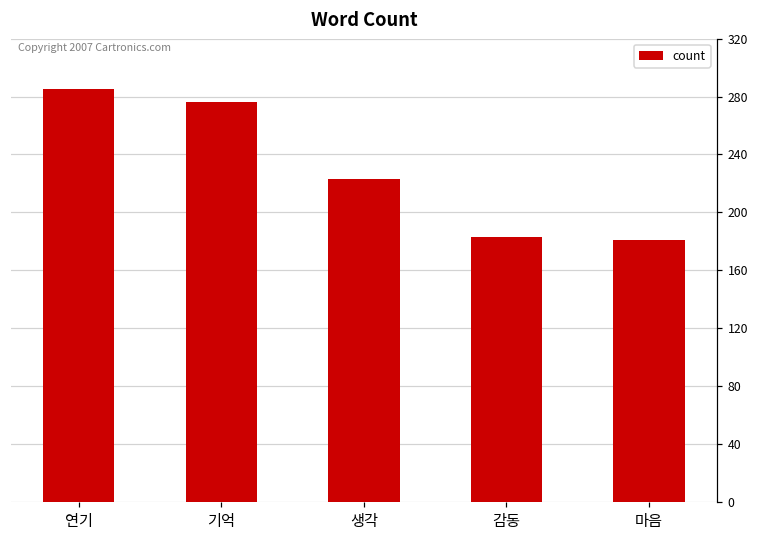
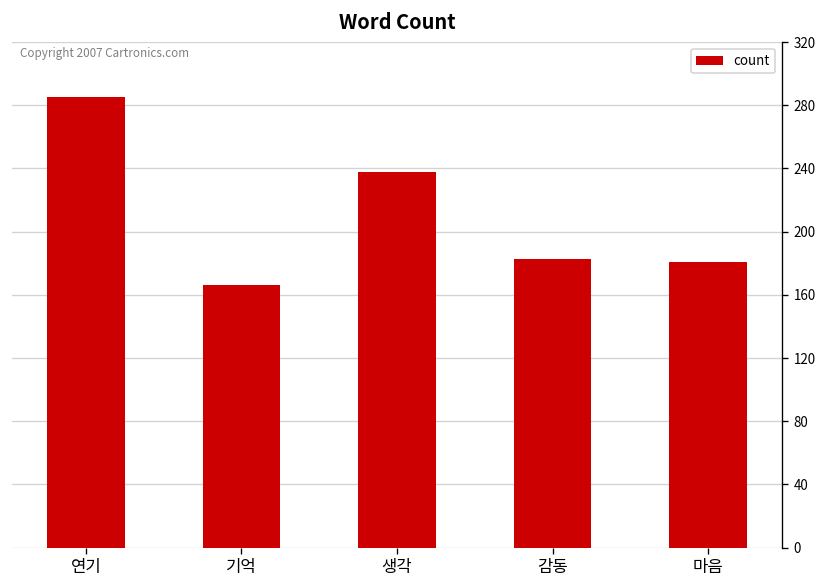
기억: 276 -> 166
생각: 223 -> 238
